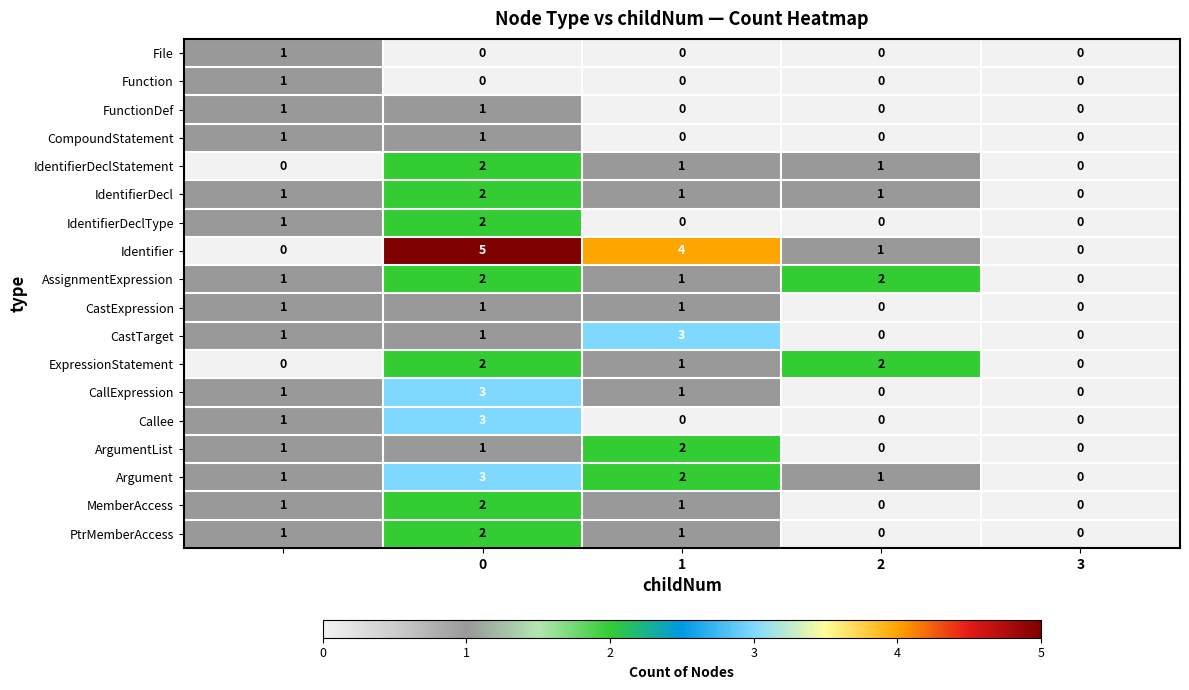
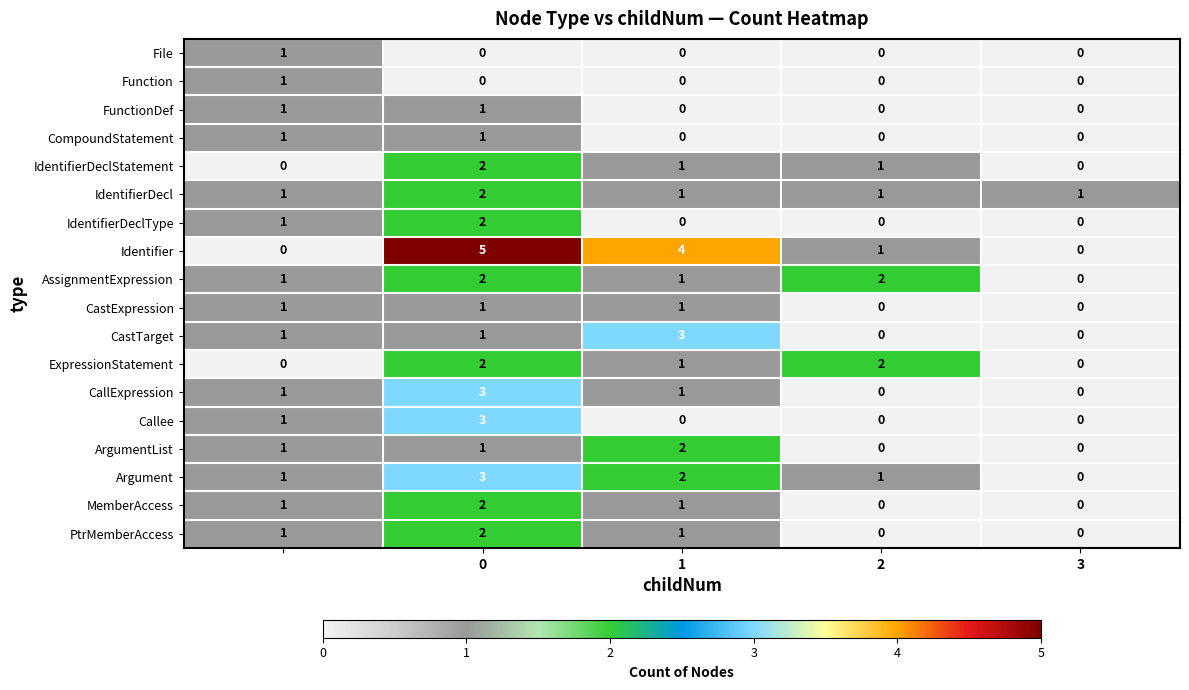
IdentifierDecl, 3: 0 -> 1
